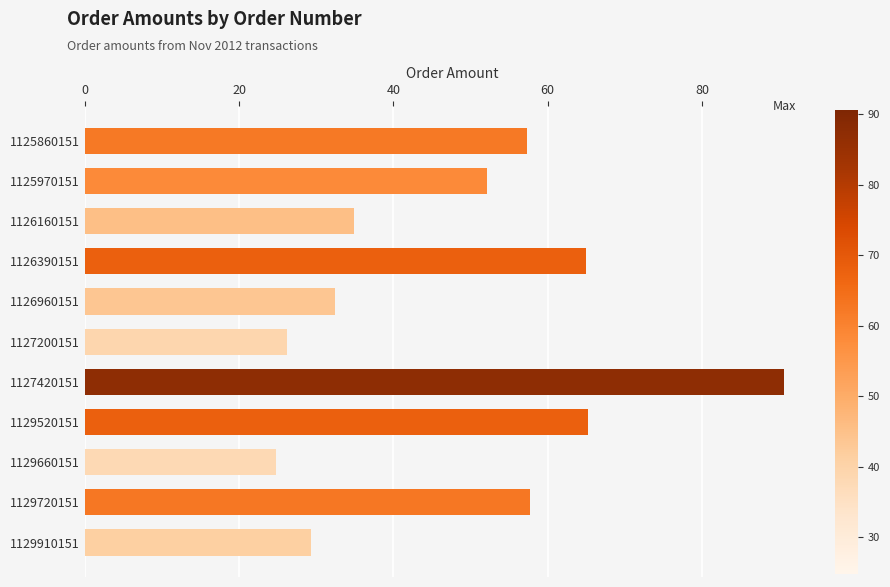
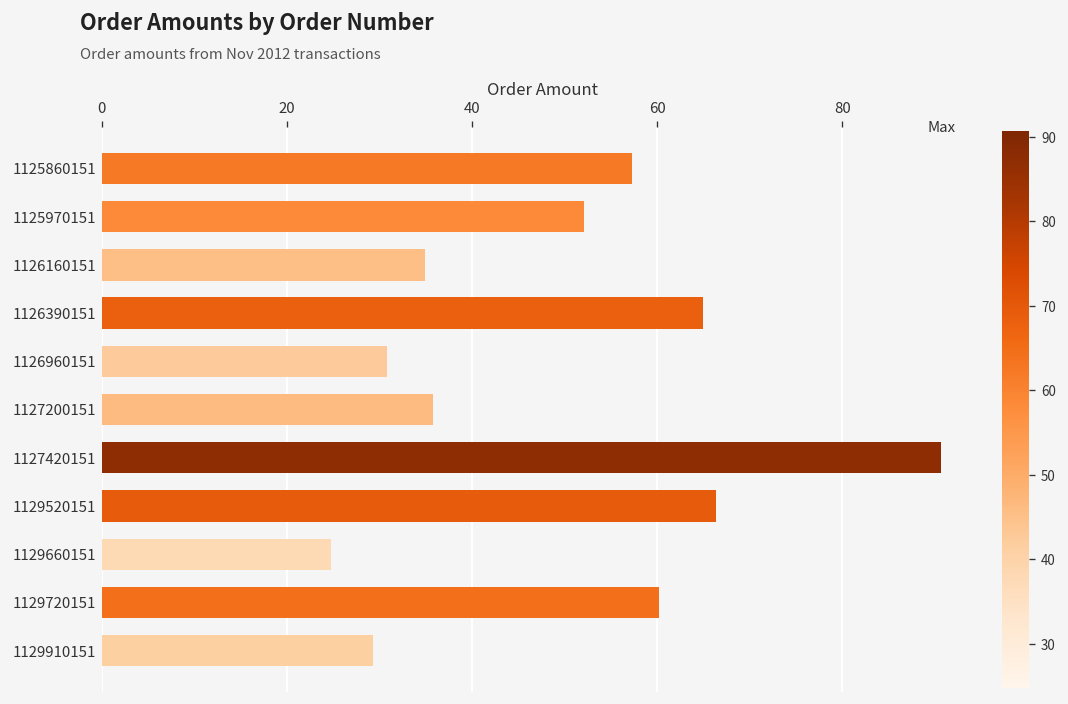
1126960151: 32 -> 31
1127200151: 26 -> 36
1129520151: 65 -> 66
1129720151: 58 -> 60
